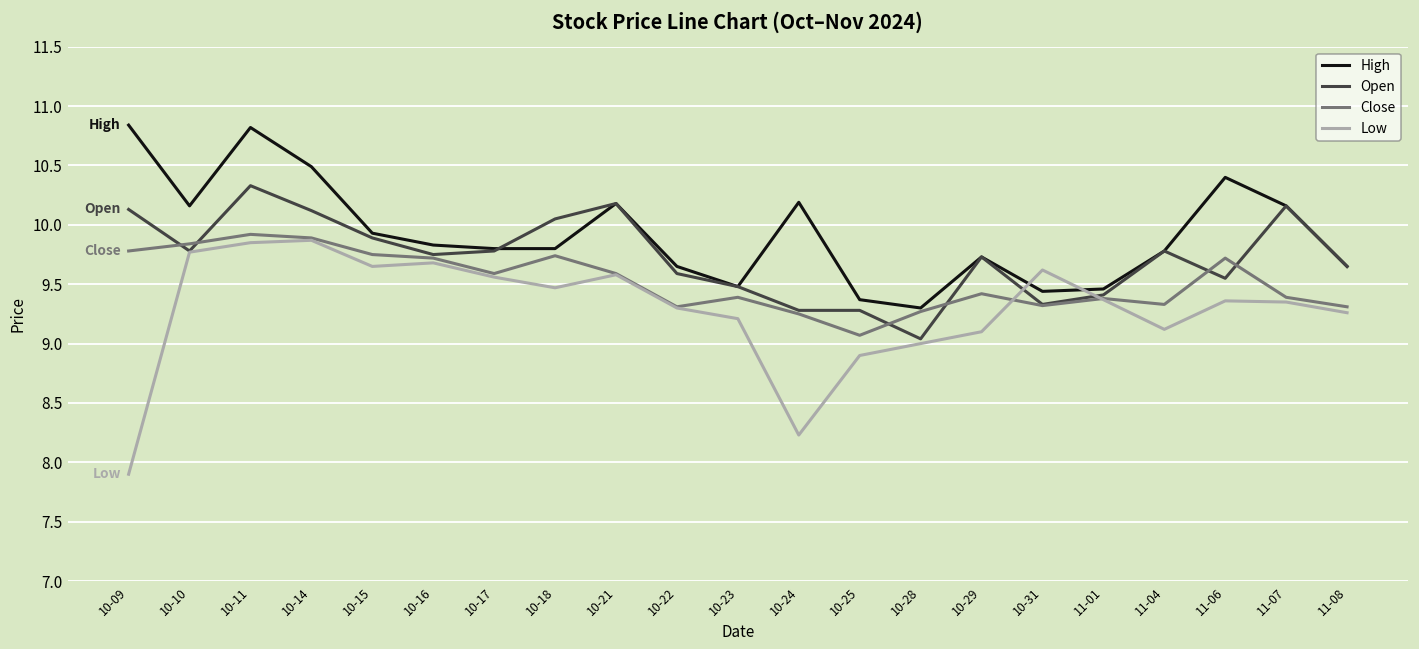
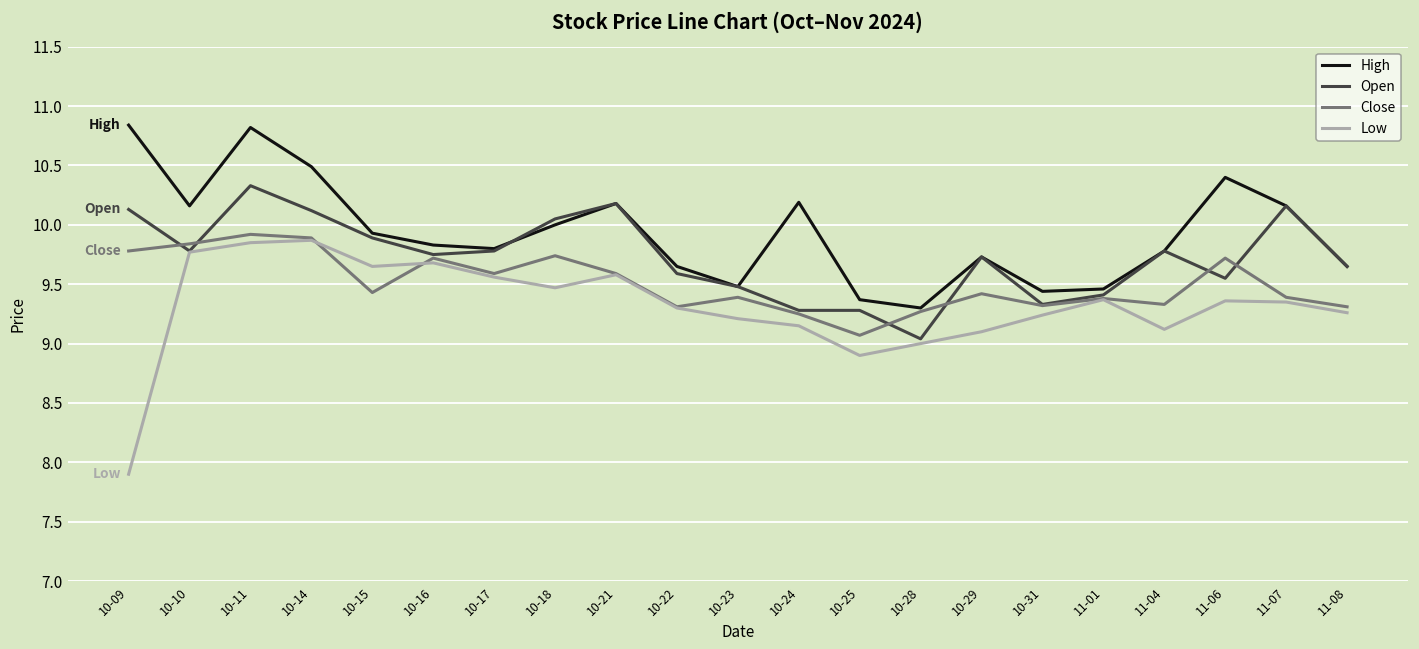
Close, 10-15: 9.75 -> 9.43
High, 10-18: 9.8 -> 10.0
Low, 10-24: 8.23 -> 9.15
Low, 10-31: 9.62 -> 9.24
